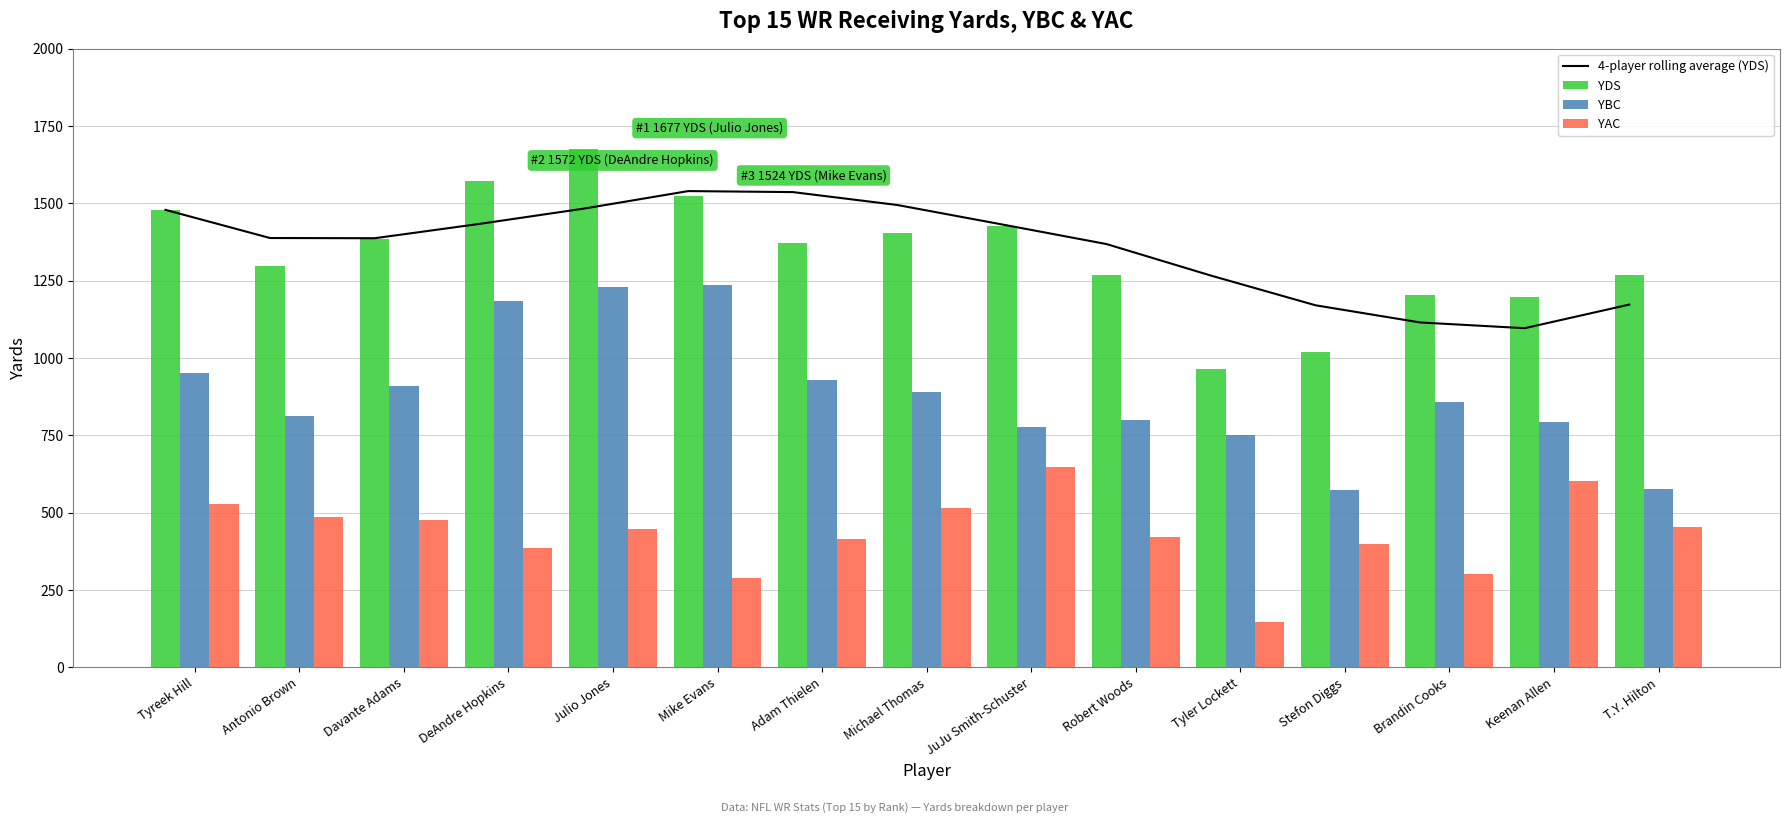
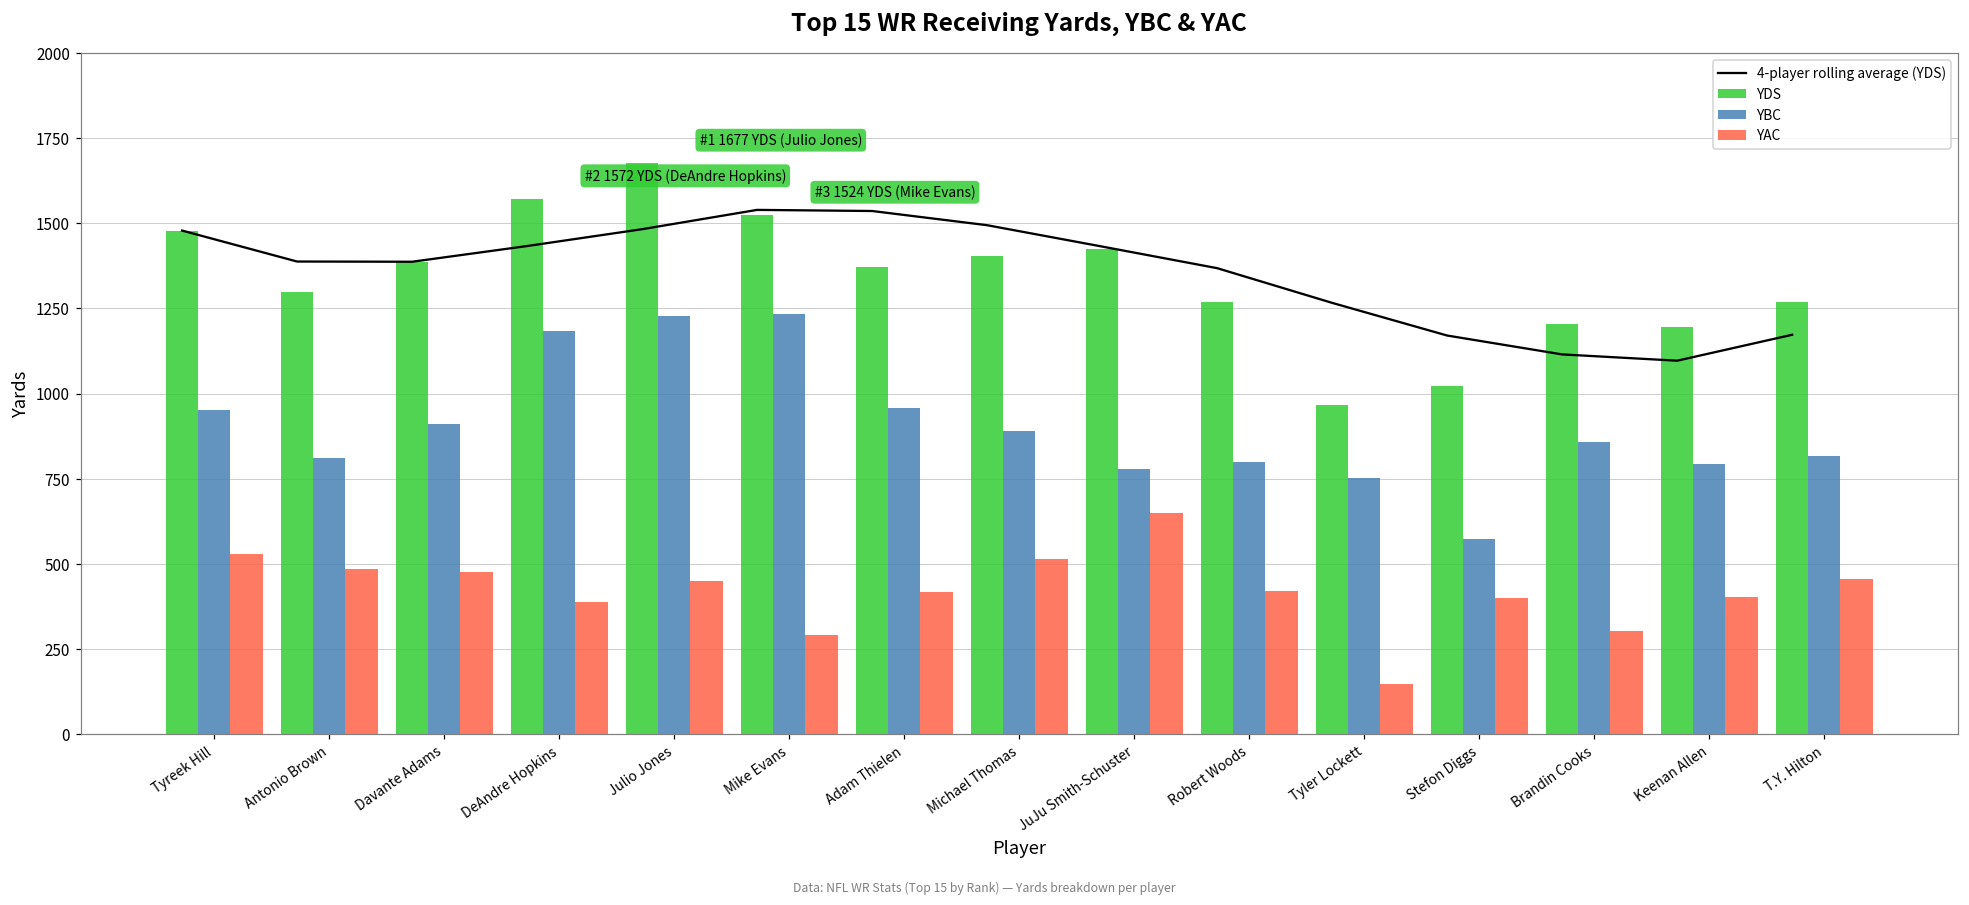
YBC, Adam Thielen: 930 -> 960
YAC, Keenan Allen: 600 -> 400
YBC, T.Y. Hilton: 580 -> 820
